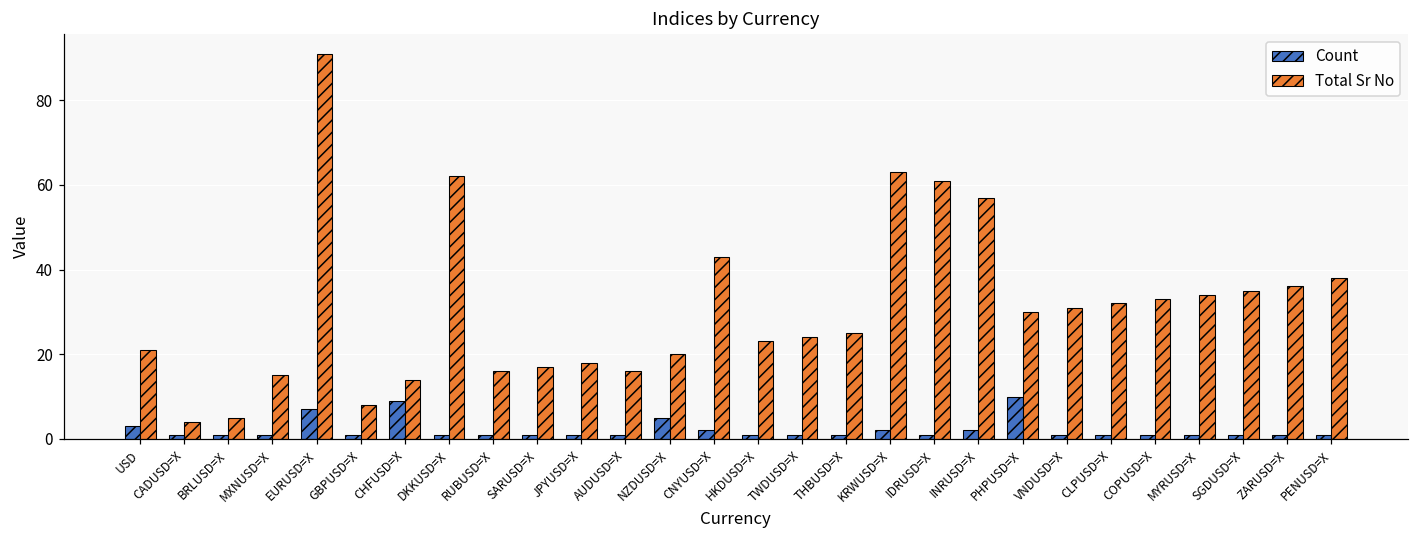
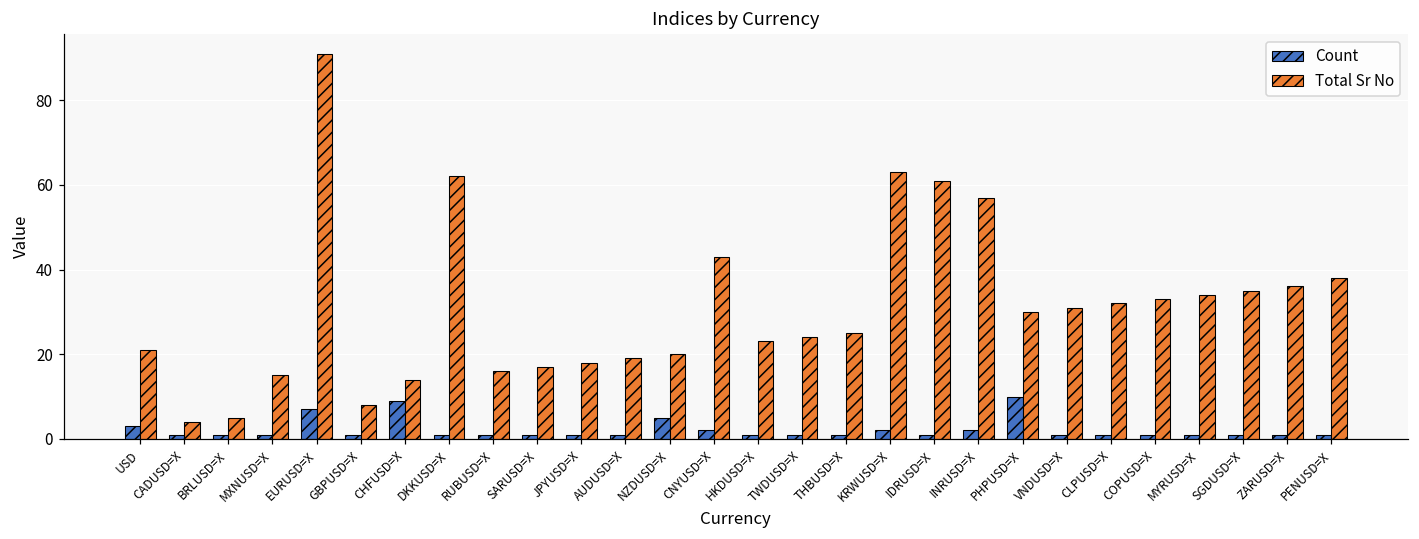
Total Sr No, AUDUSD=X: 16 -> 19
